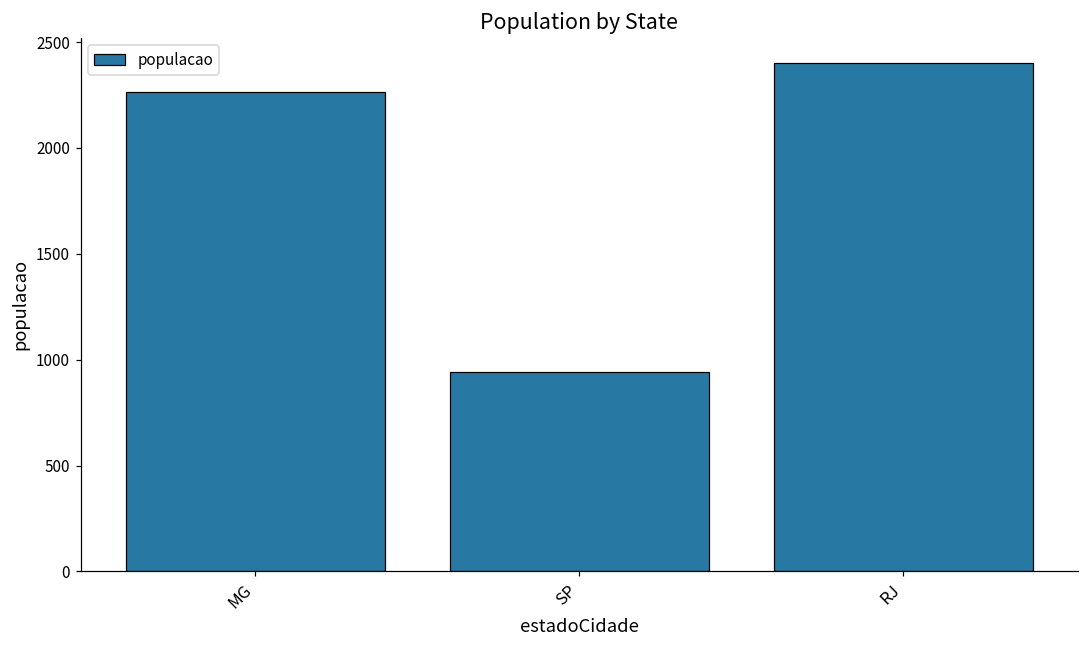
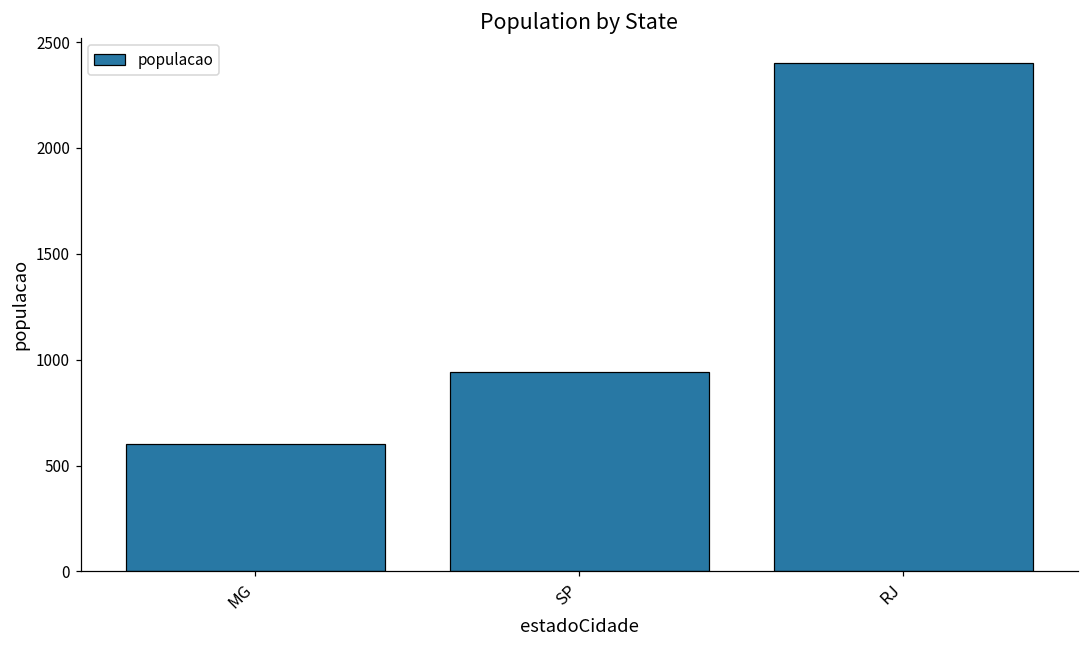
MG: 2260 -> 600
